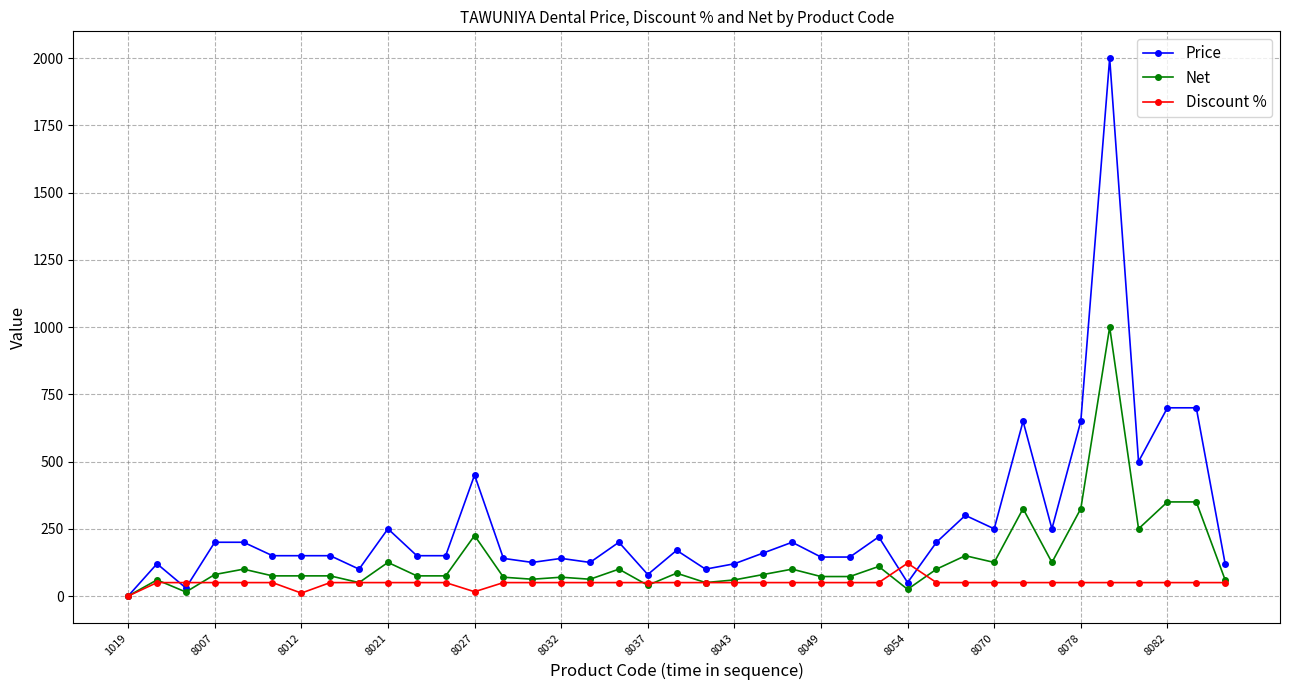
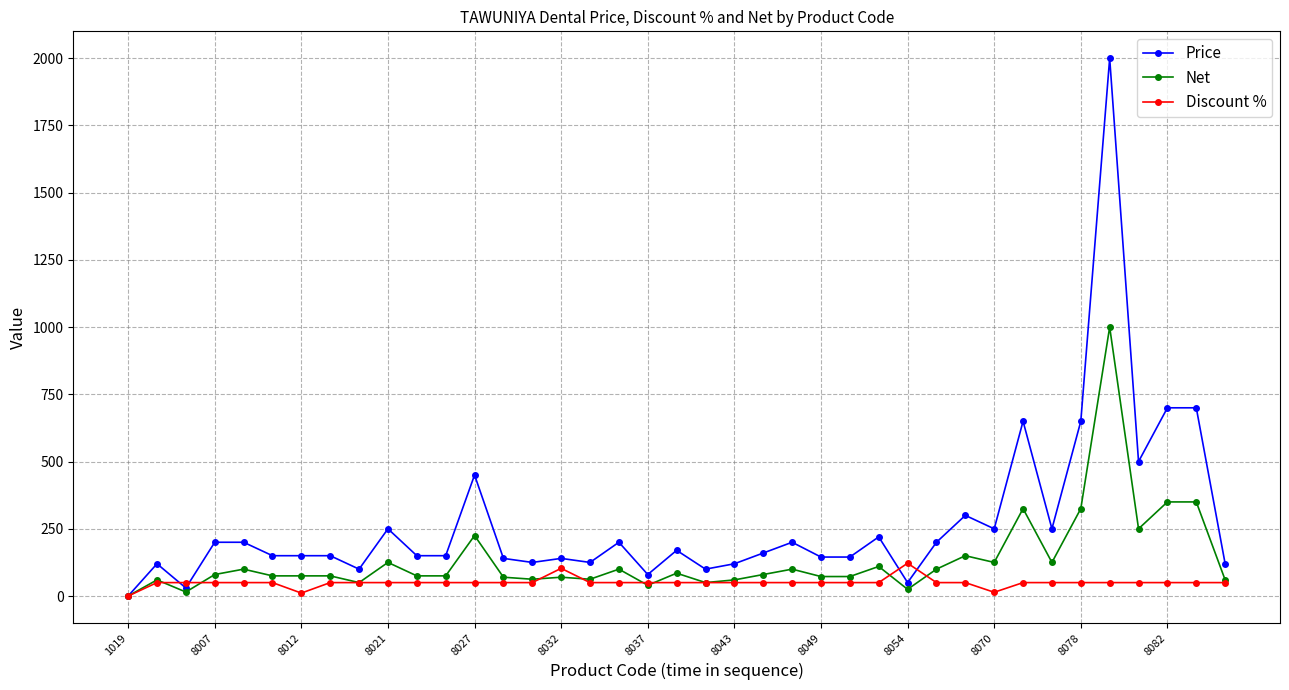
Discount %, 8027: 20 -> 50
Discount %, 8032: 50 -> 100
Discount %, 8070: 50 -> 10
